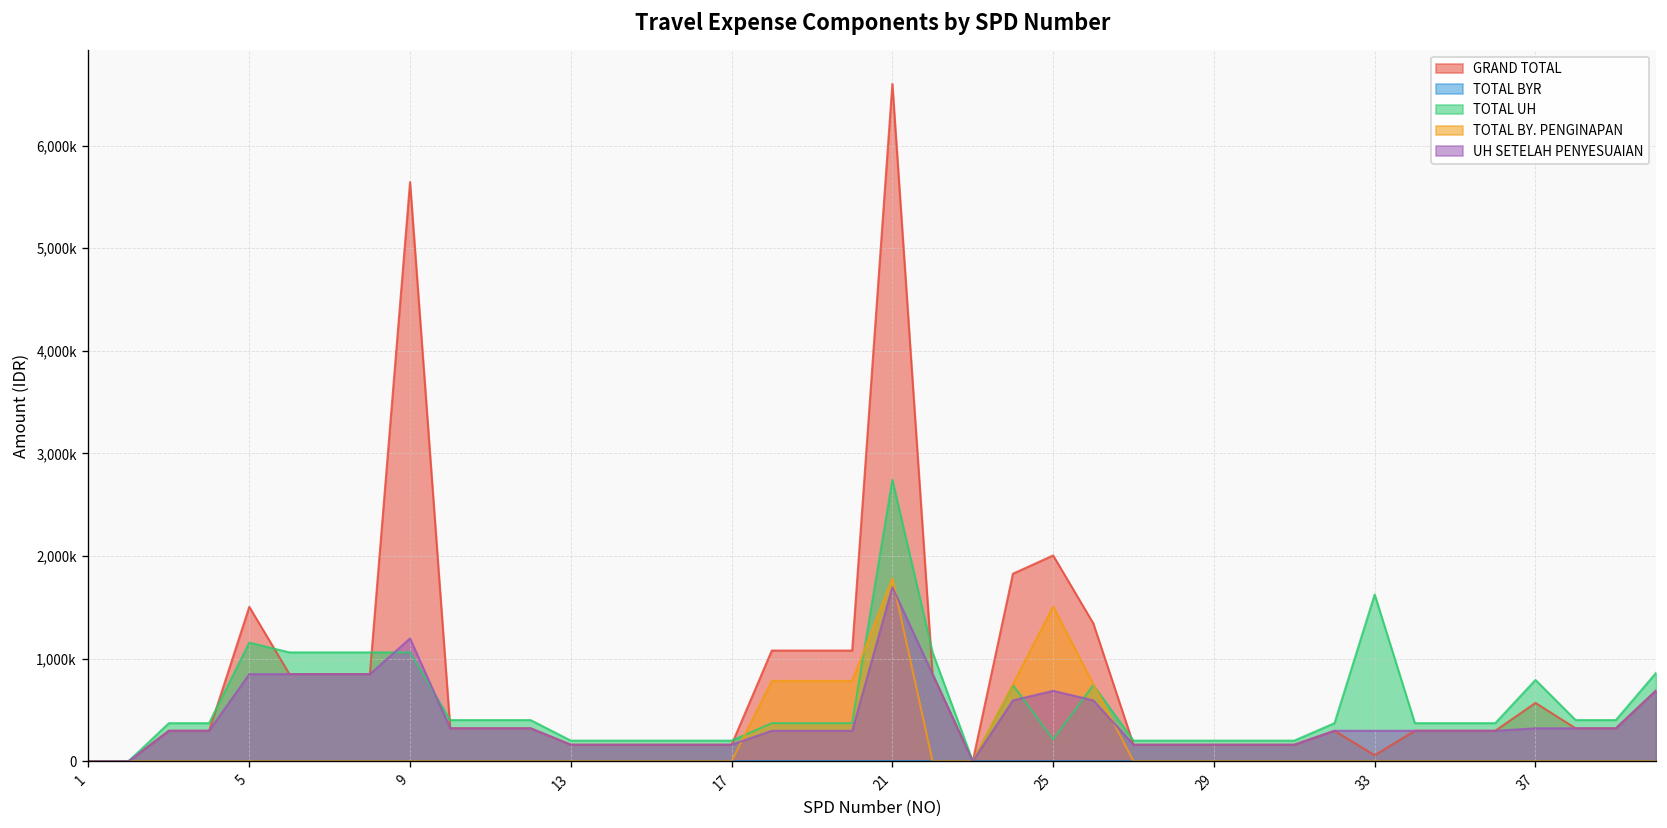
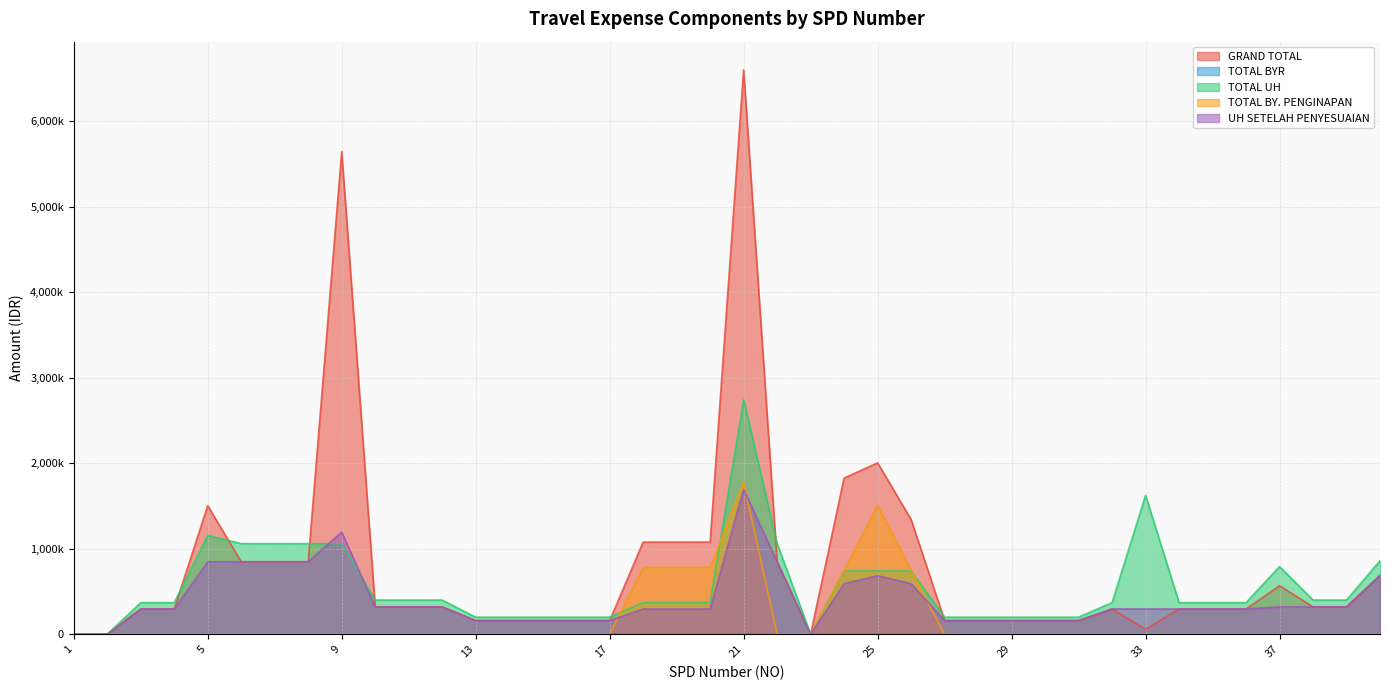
TOTAL UH, 25: 200,000 -> 700,000
